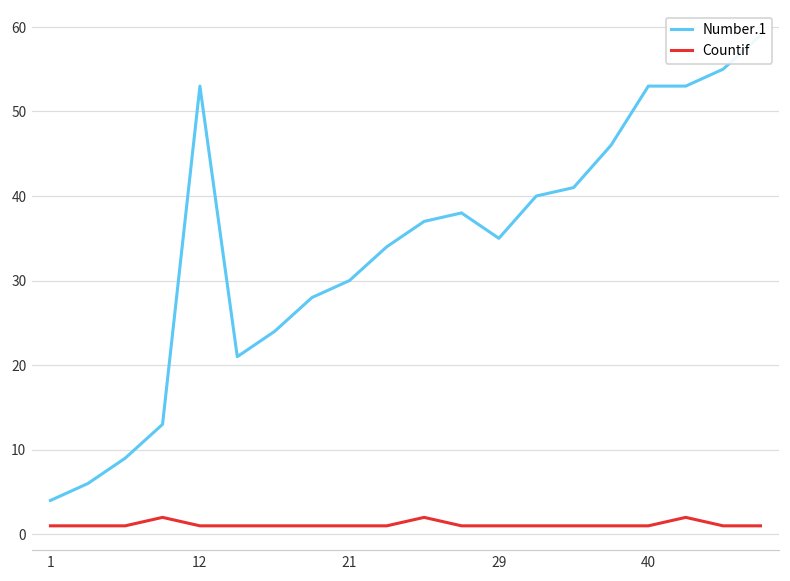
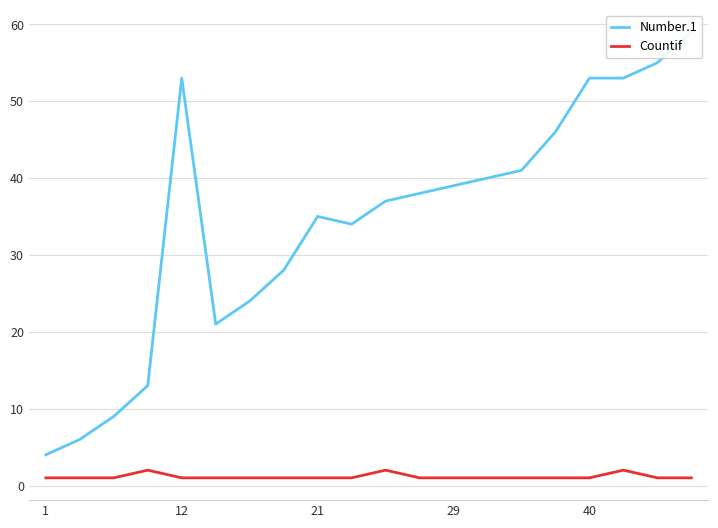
Number.1, 21: 30 -> 35
Number.1, 29: 35 -> 39
